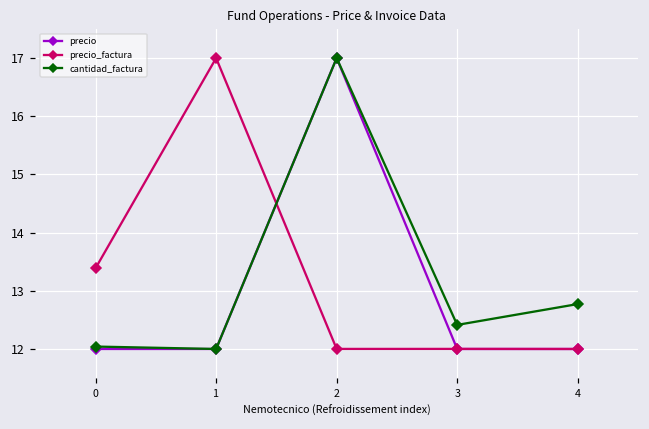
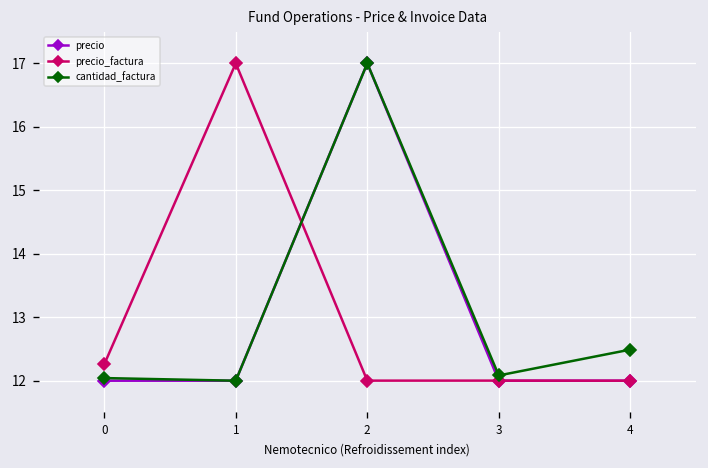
precio_factura, 0: 13.4 -> 12.3
cantidad_factura, 3: 12.4 -> 12.1
cantidad_factura, 4: 12.8 -> 12.5
